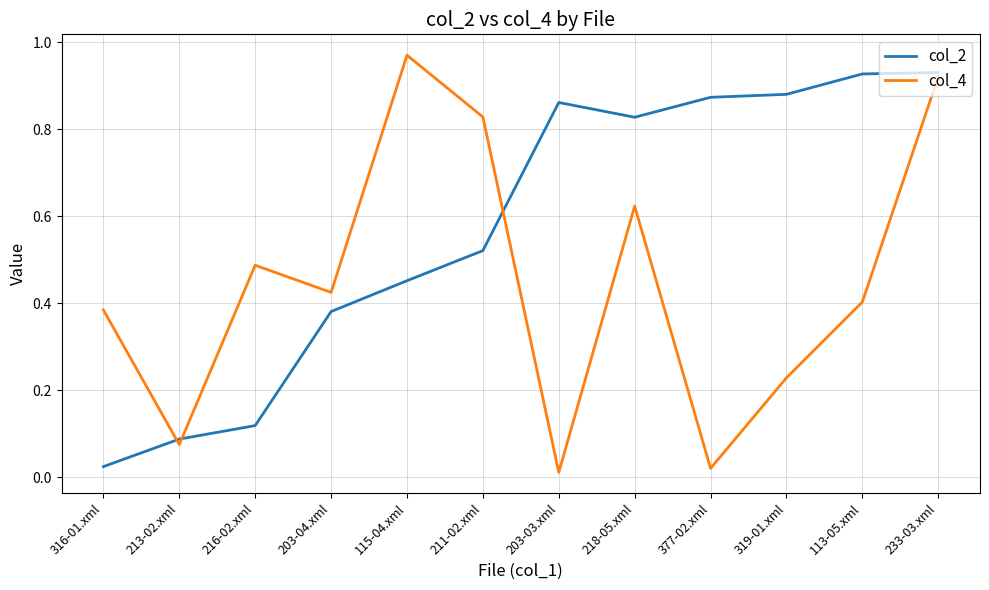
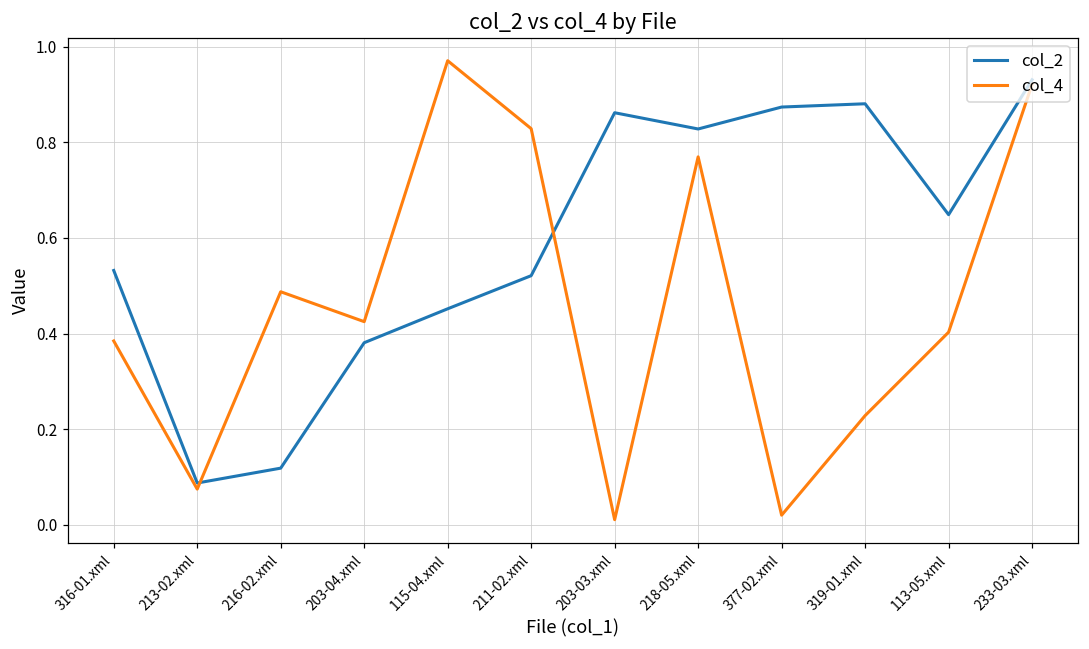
col_2, 316-01.xml: 0.02 -> 0.53
col_4, 218-05.xml: 0.62 -> 0.77
col_2, 113-05.xml: 0.93 -> 0.65
